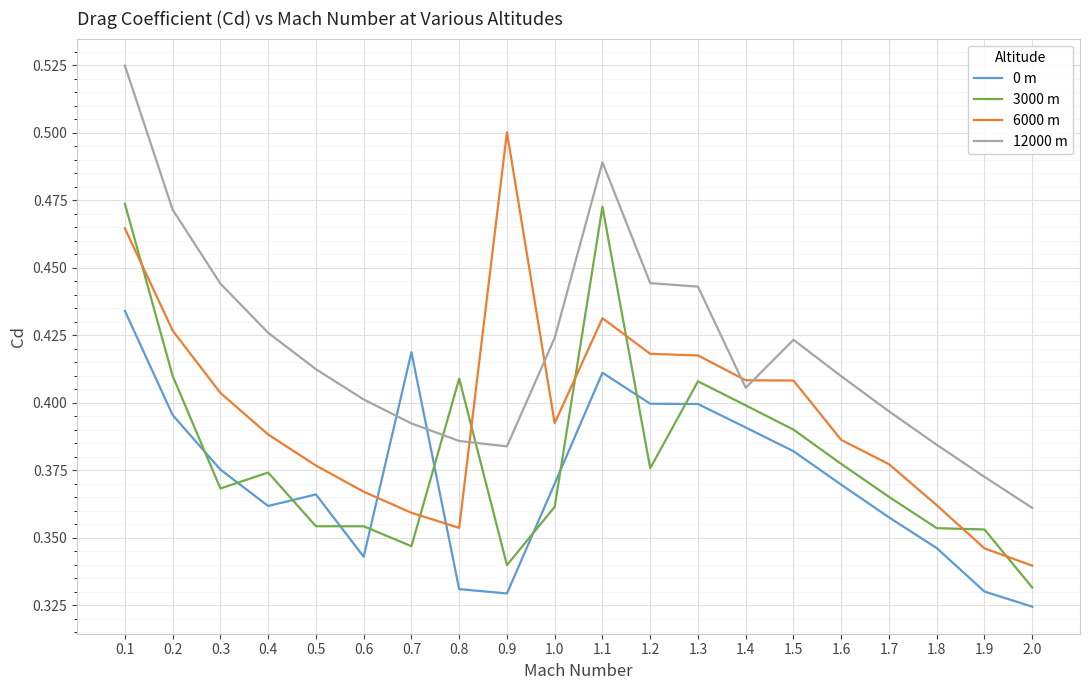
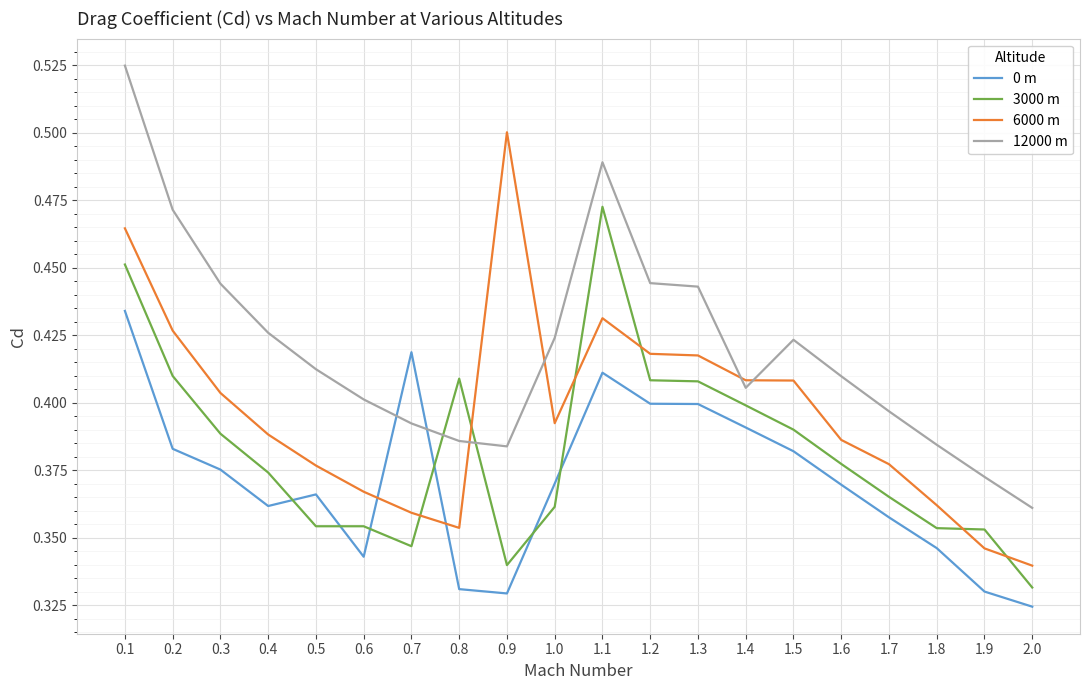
3000 m, 0.1: 0.474 -> 0.451
0 m, 0.2: 0.395 -> 0.383
3000 m, 0.3: 0.368 -> 0.389
3000 m, 1.2: 0.376 -> 0.408
